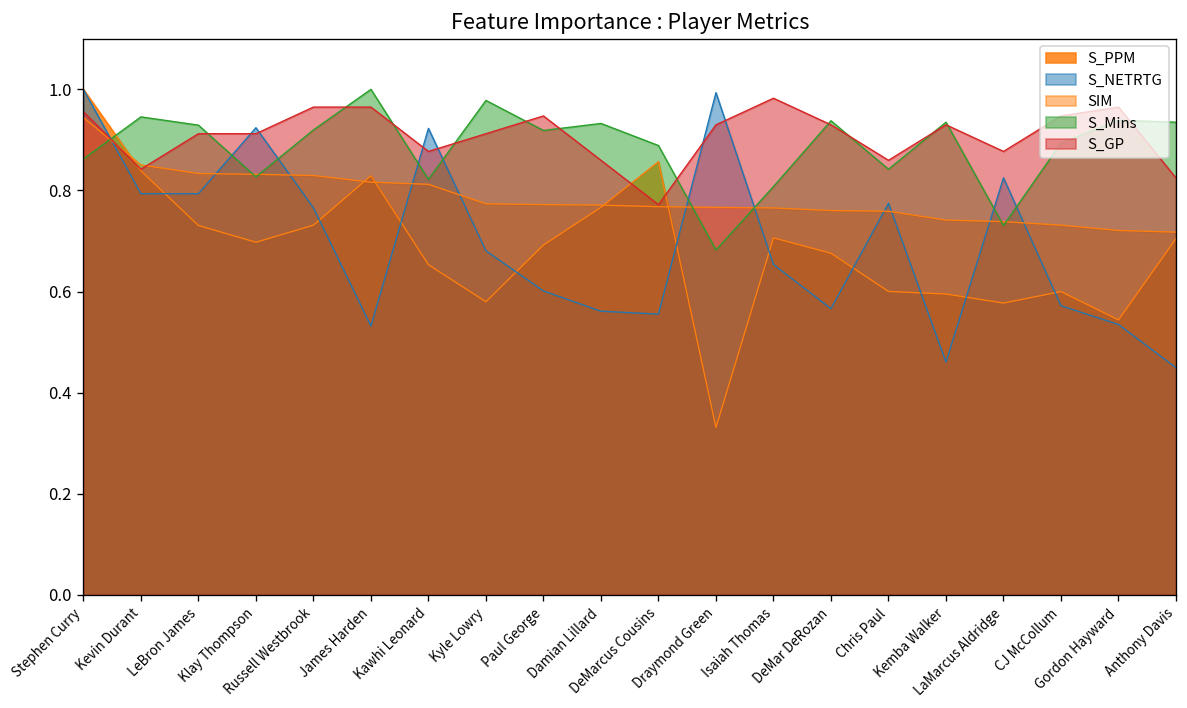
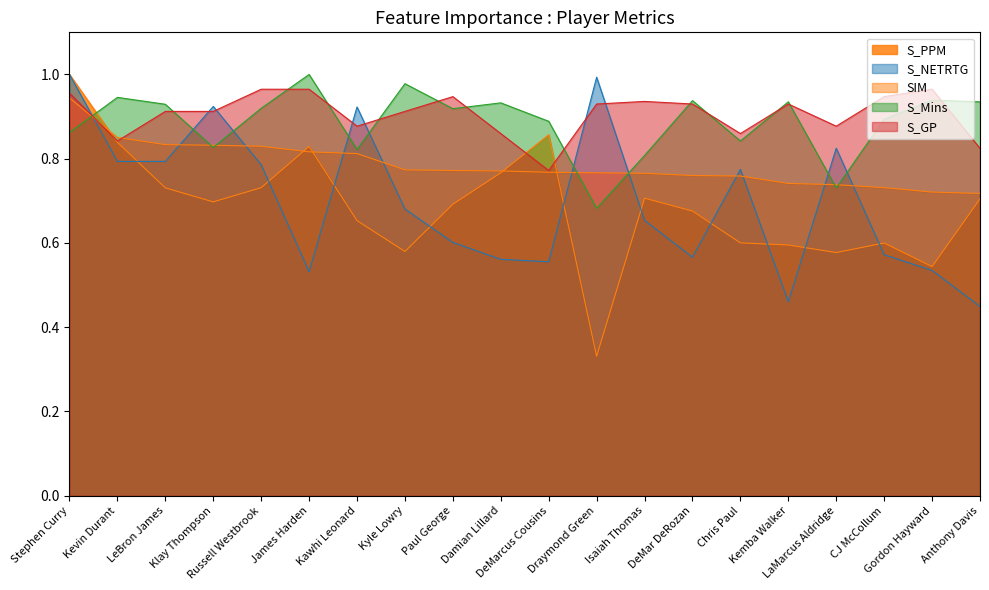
S_NETRTG, Russell Westbrook: 0.77 -> 0.79
S_GP, Isaiah Thomas: 0.98 -> 0.94
